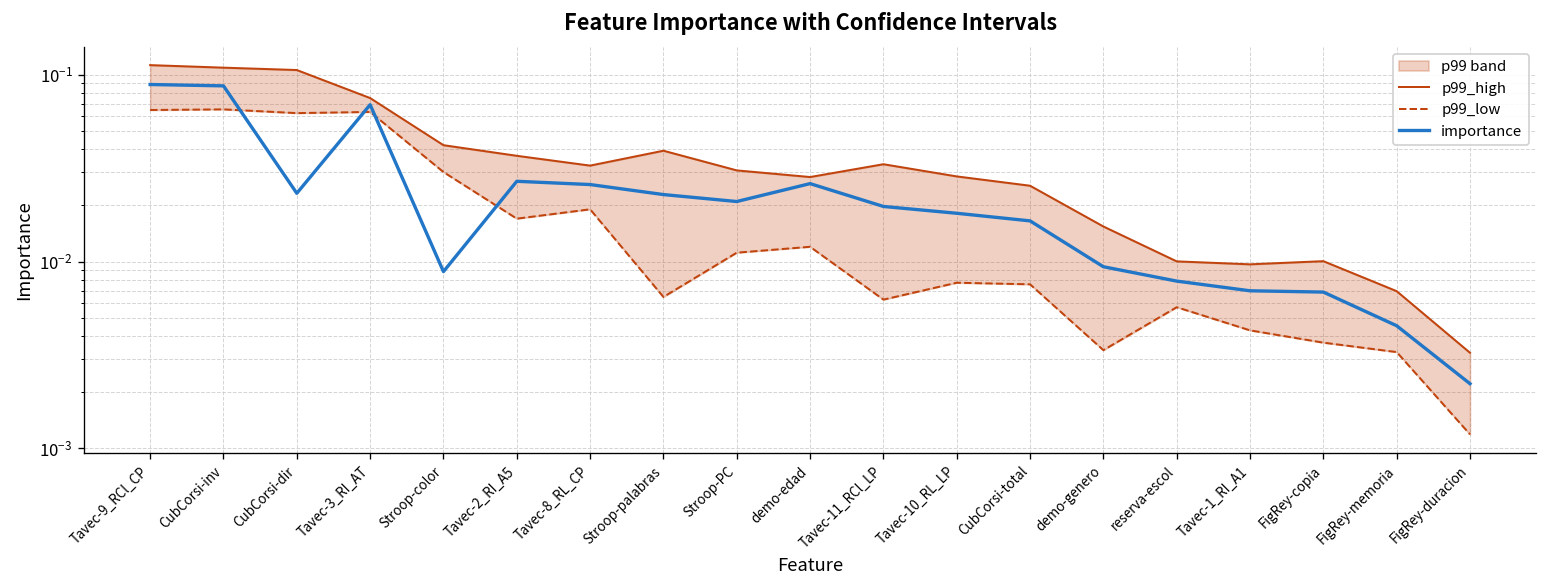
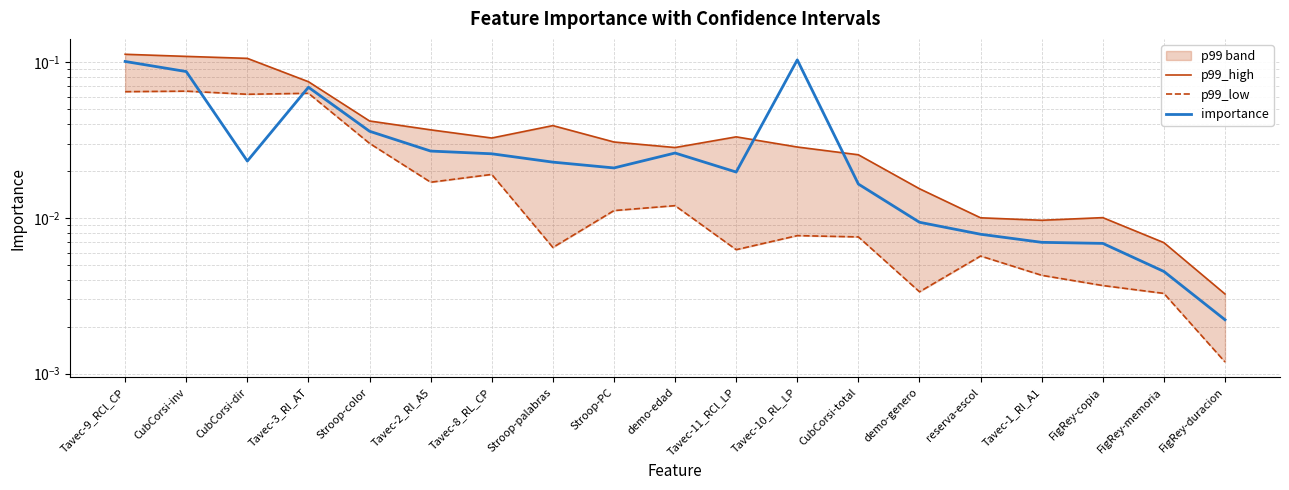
importance, Tavec-9_RCl_CP: 0.09 -> 0.10
importance, Stroop-color: 0.009 -> 0.036
importance, Tavec-10_RL_LP: 0.018 -> 0.10
